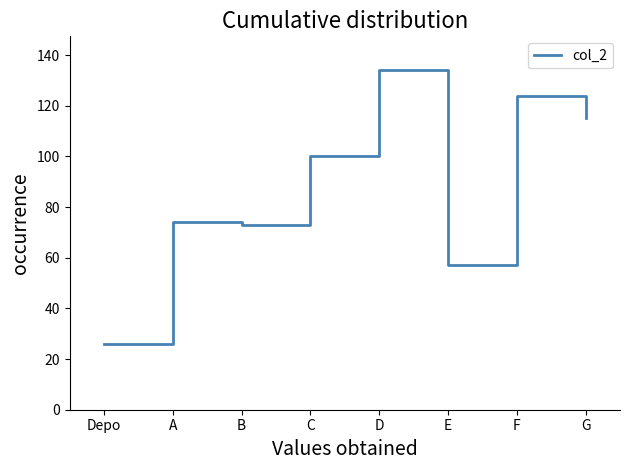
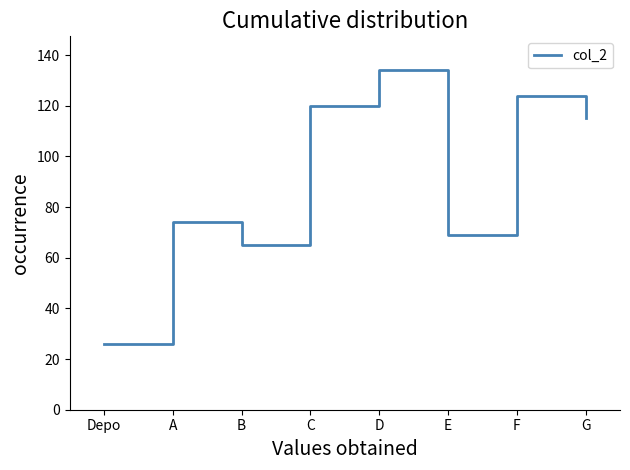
B: 73 -> 65
C: 100 -> 120
E: 57 -> 69
